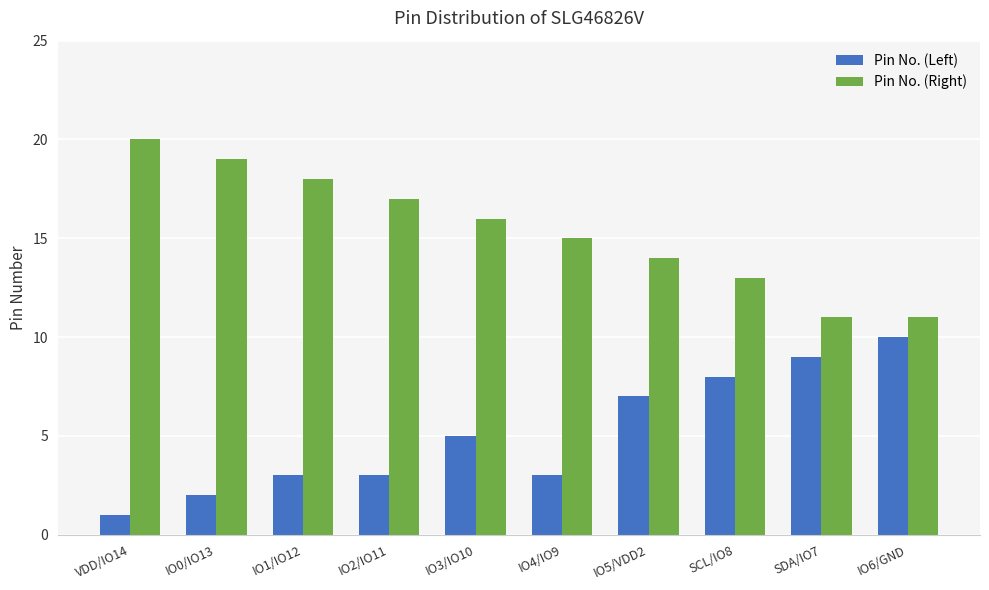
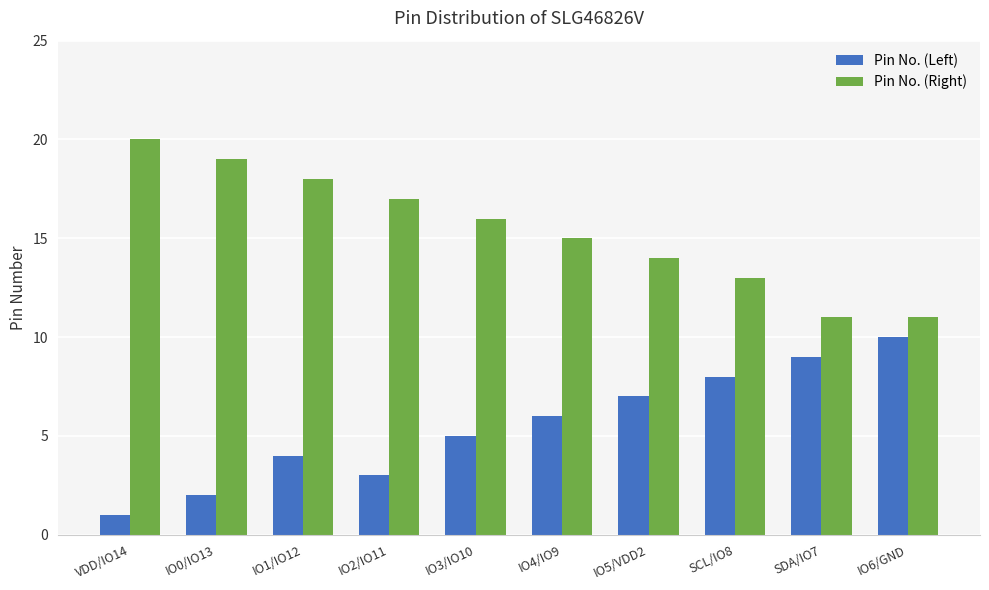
Pin No. (Left), IO1/IO12: 3 -> 4
Pin No. (Left), IO4/IO9: 3 -> 6
